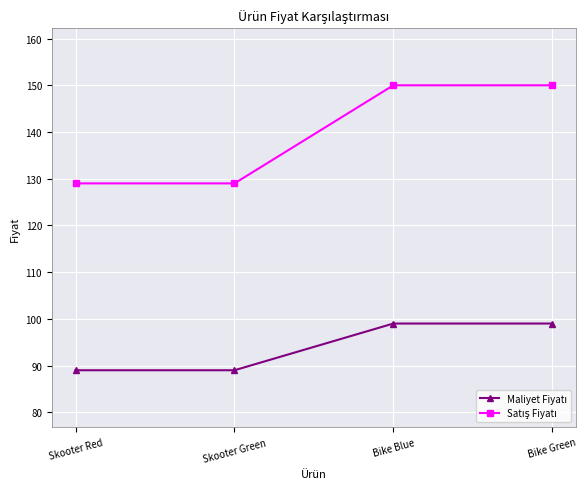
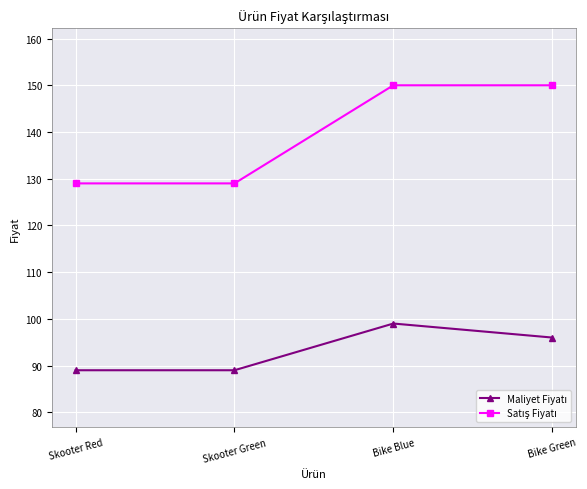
Maliyet Fiyatı, Bike Green: 99 -> 96
